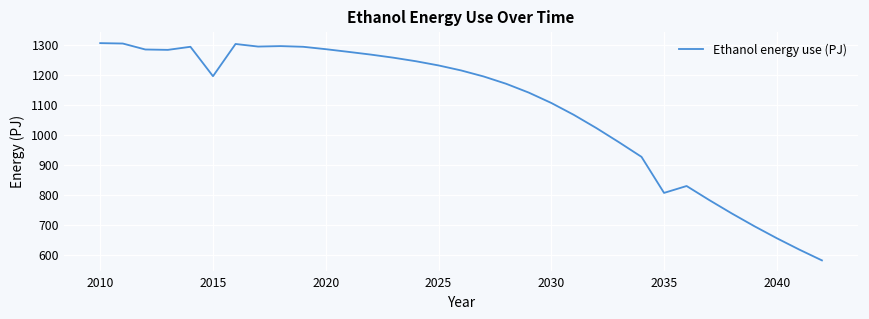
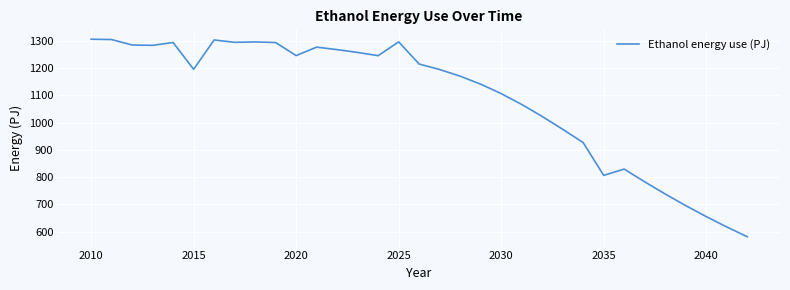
2020: 1290 -> 1250
2025: 1230 -> 1300
